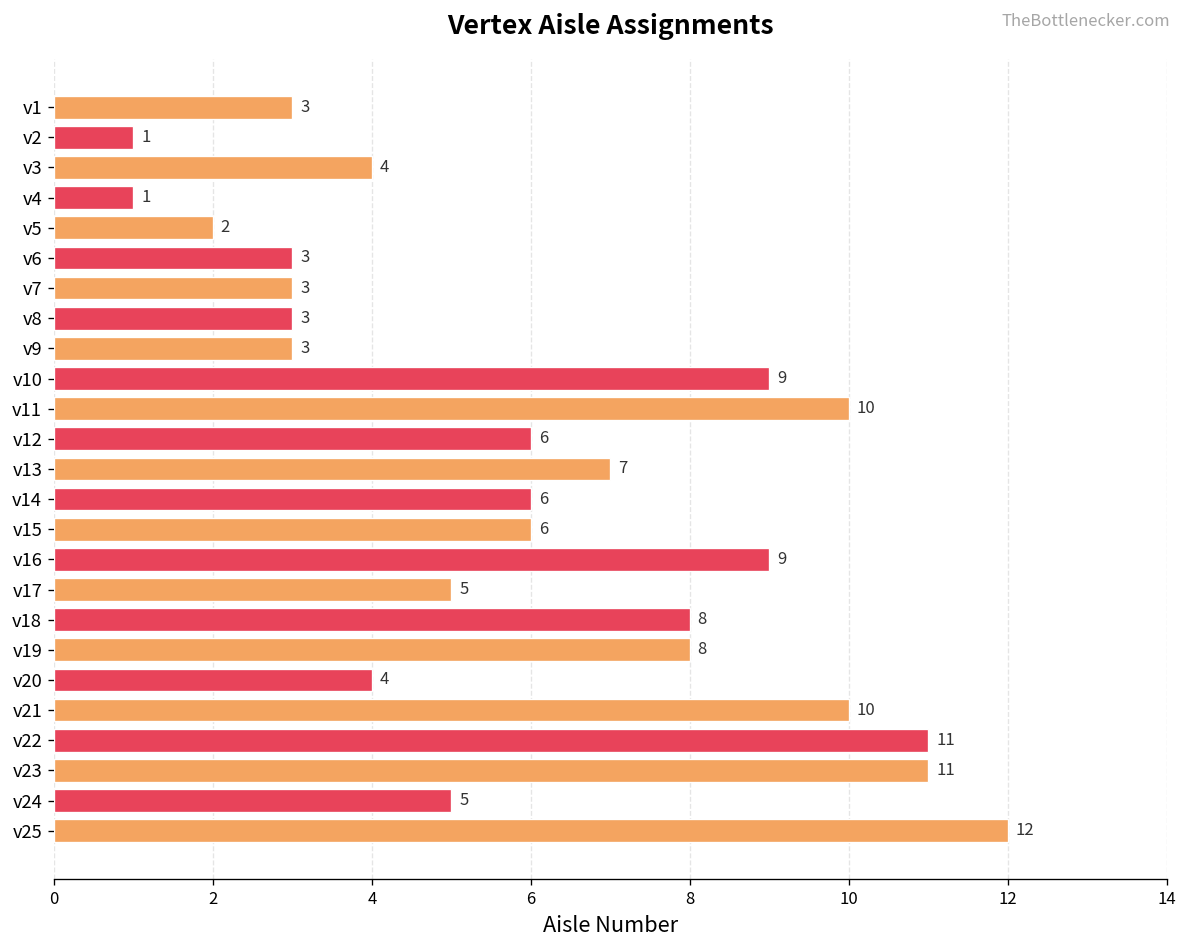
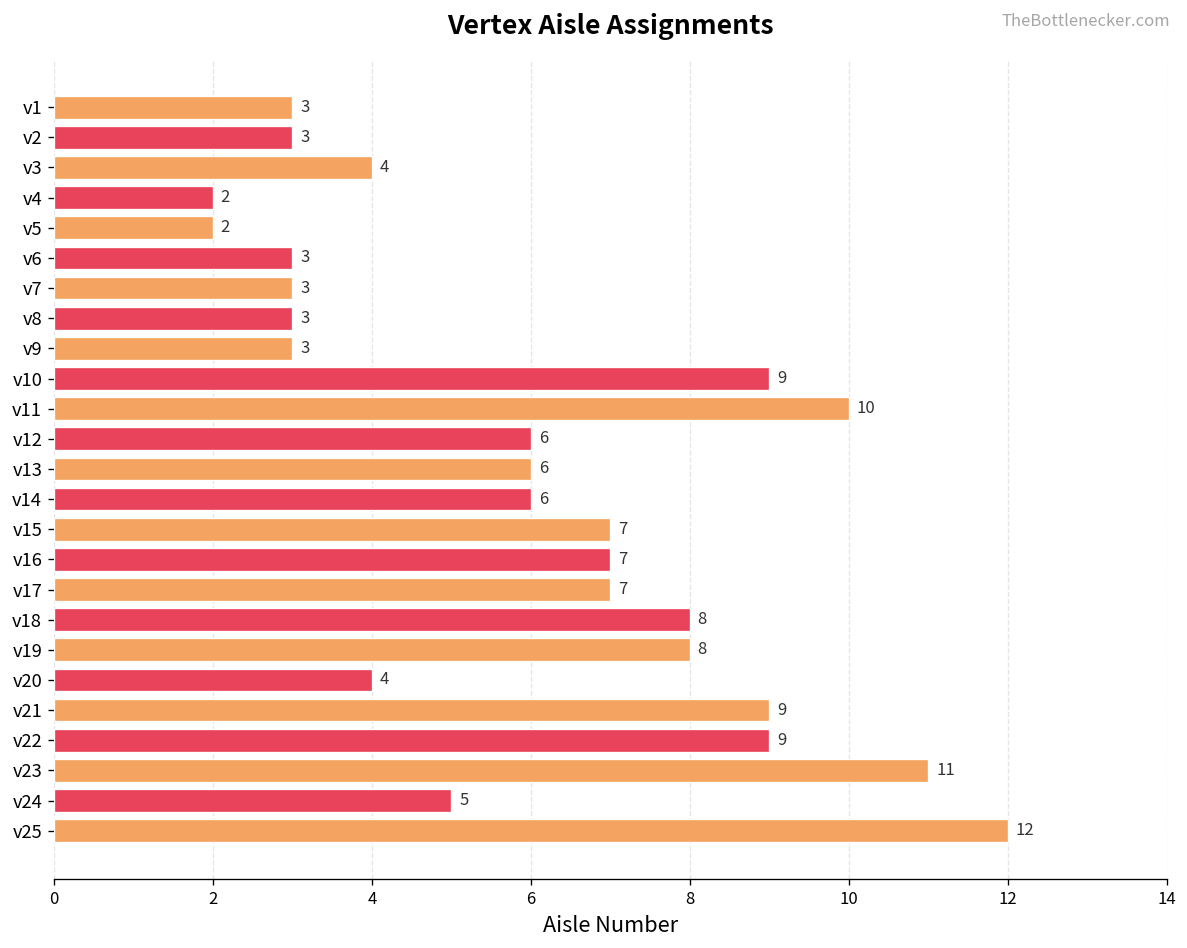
v2: 1 -> 3
v4: 1 -> 2
v13: 7 -> 6
v15: 6 -> 7
v16: 9 -> 7
v17: 5 -> 7
v21: 10 -> 9
v22: 11 -> 9
